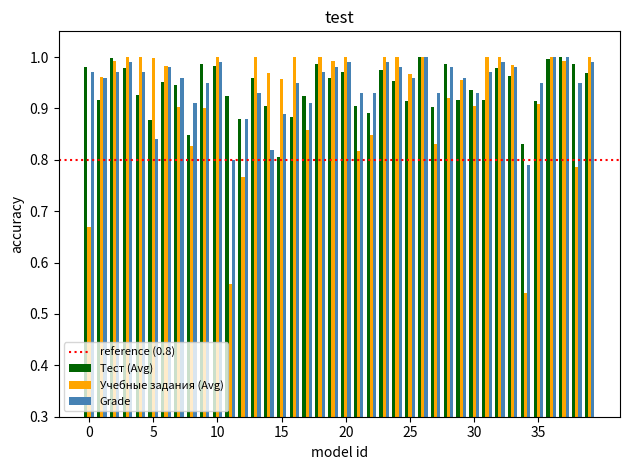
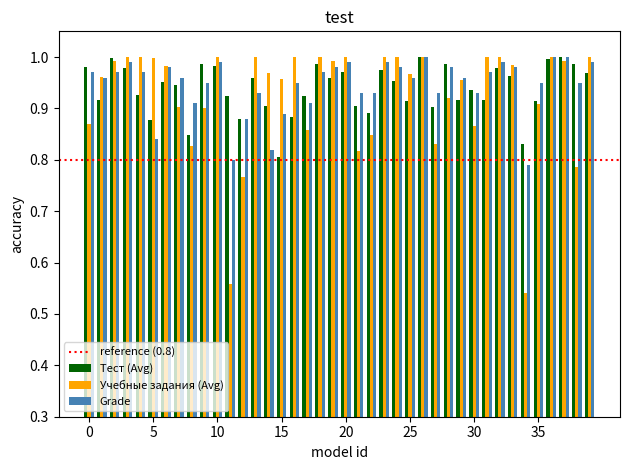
Учебные задания (Avg), 0: 0.67 -> 0.87
Учебные задания (Avg), 30: 0.90 -> 0.87
